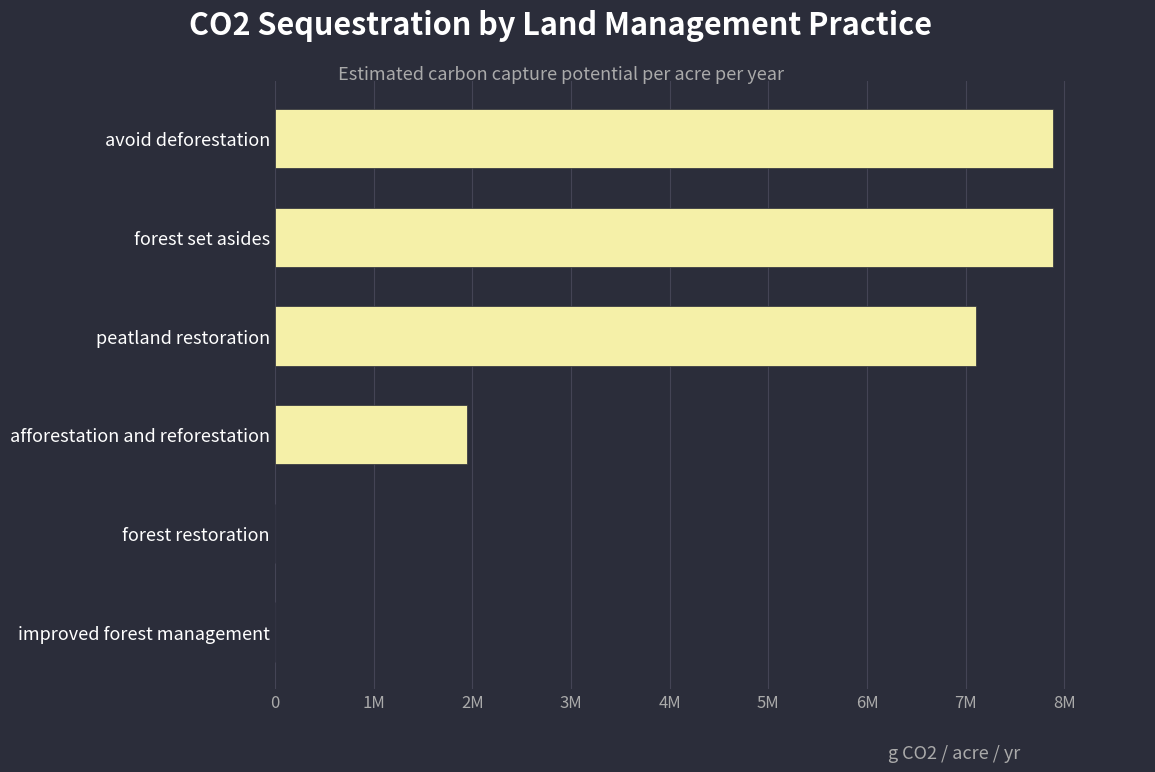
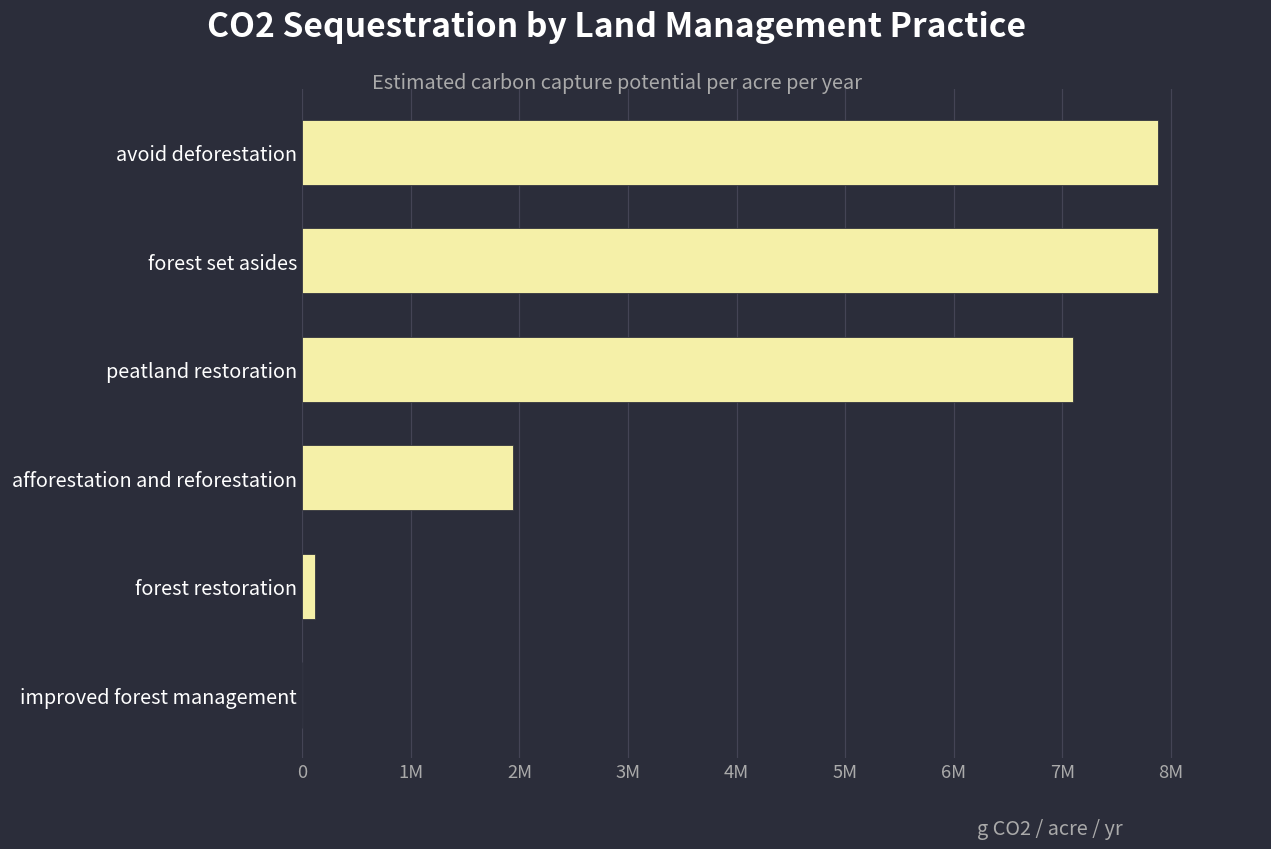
forest restoration: 0 -> 100000
